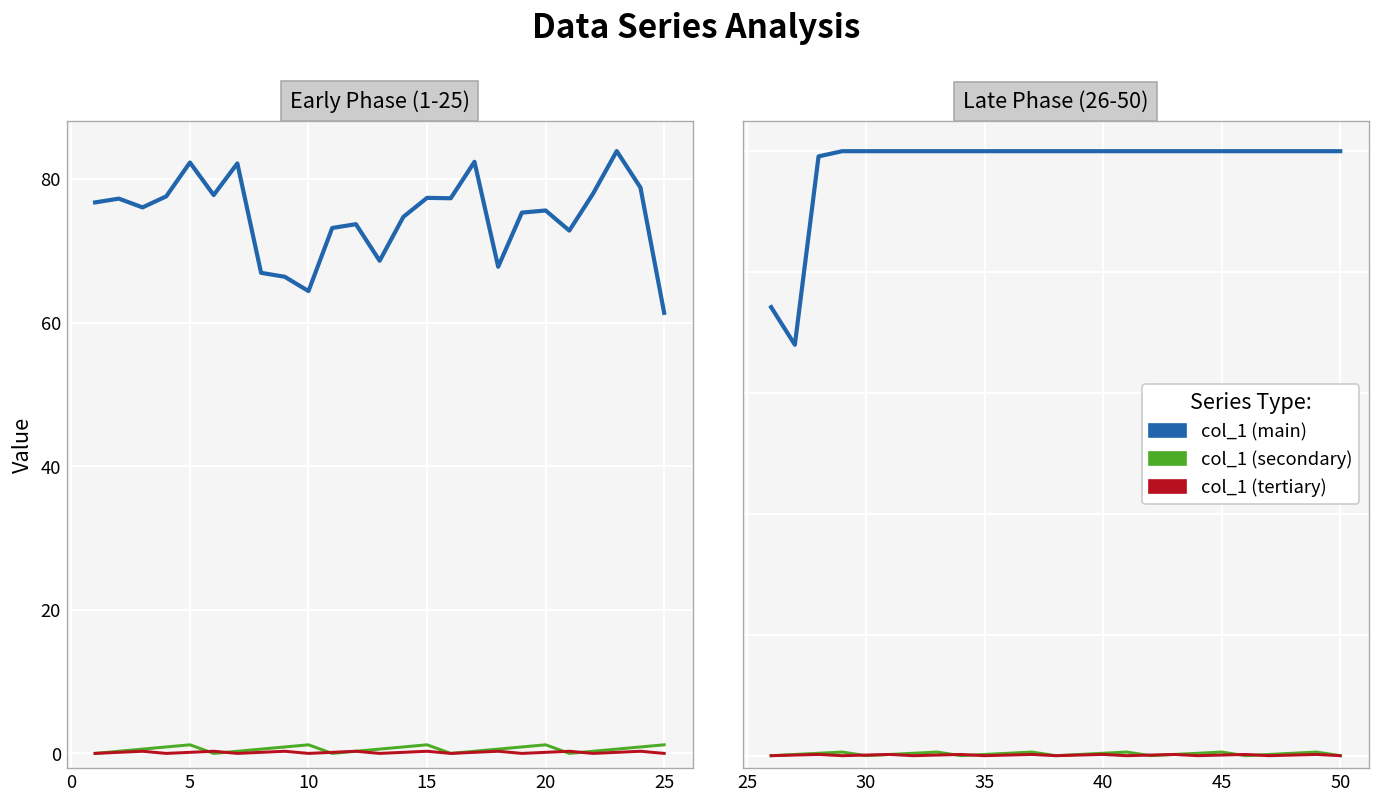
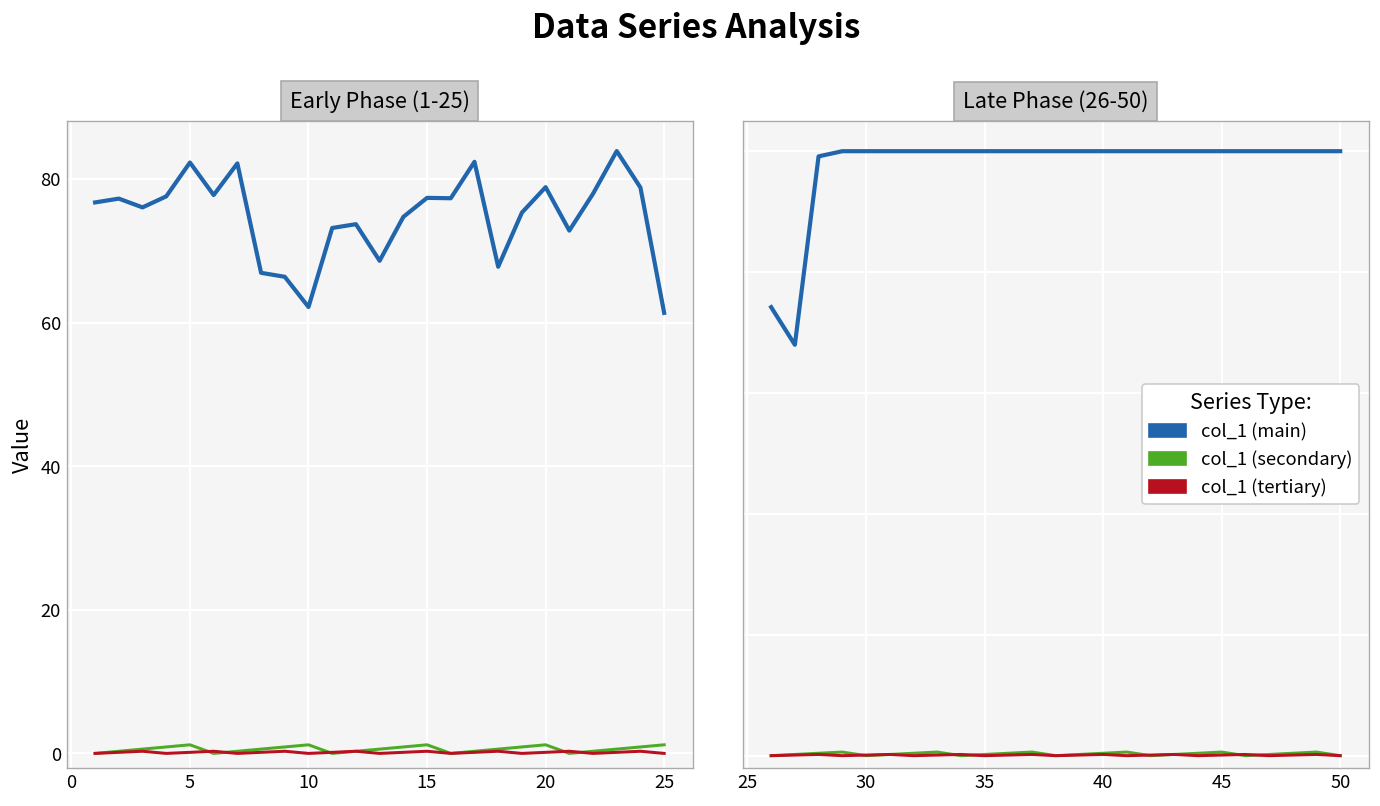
Early Phase (1-25), col_1 (main), 10: 64 -> 62
Early Phase (1-25), col_1 (main), 20: 76 -> 79
